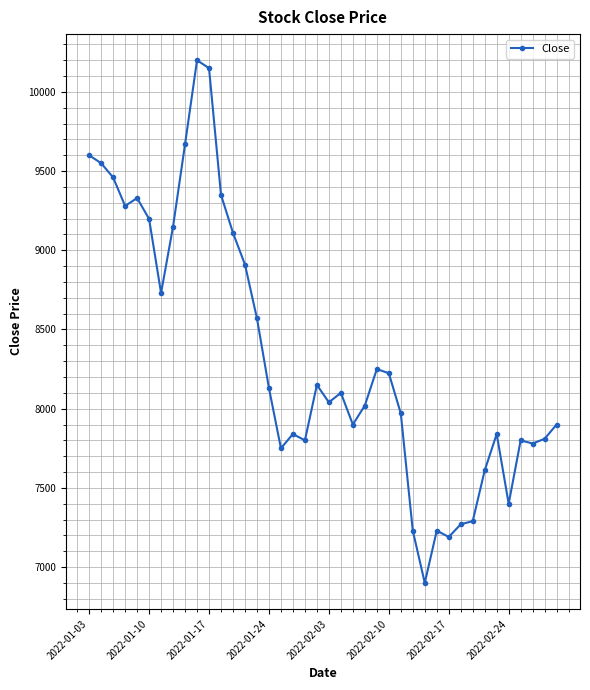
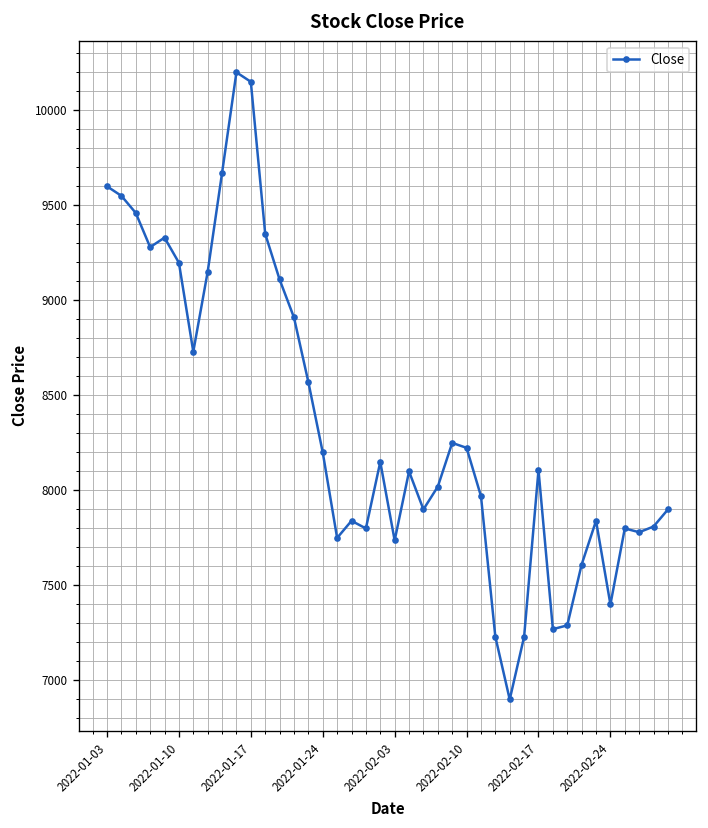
2022-01-24: 8130 -> 8200
2022-02-03: 8040 -> 7740
2022-02-17: 7190 -> 8110
